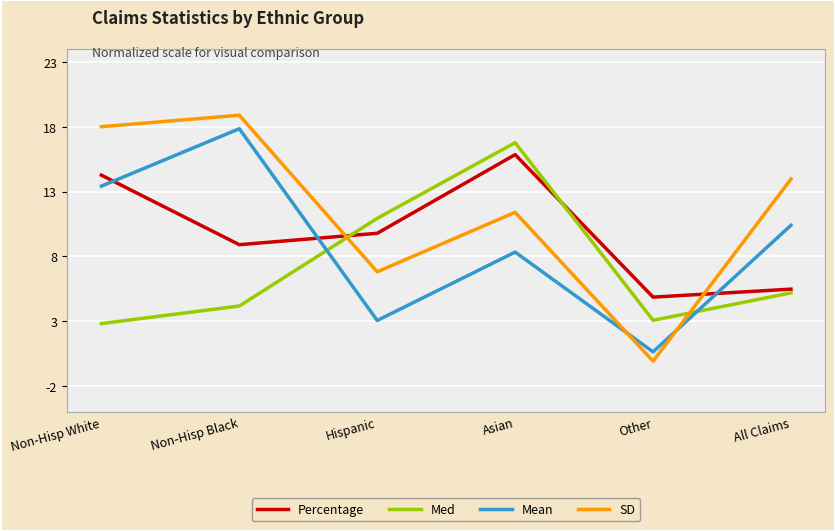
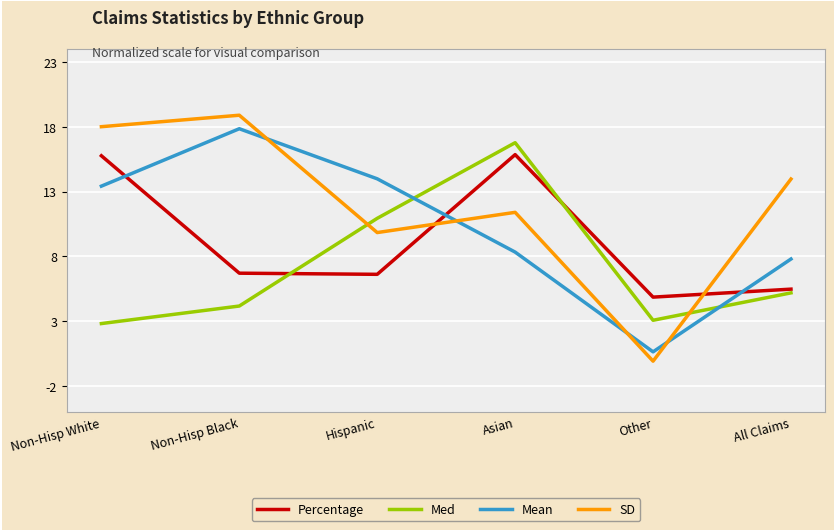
Percentage, Non-Hisp White: 14.3 -> 15.8
Percentage, Non-Hisp Black: 8.9 -> 6.7
Percentage, Hispanic: 9.8 -> 6.6
Mean, Hispanic: 3.1 -> 14.0
SD, Hispanic: 6.8 -> 9.8
Mean, All Claims: 10.4 -> 7.8
